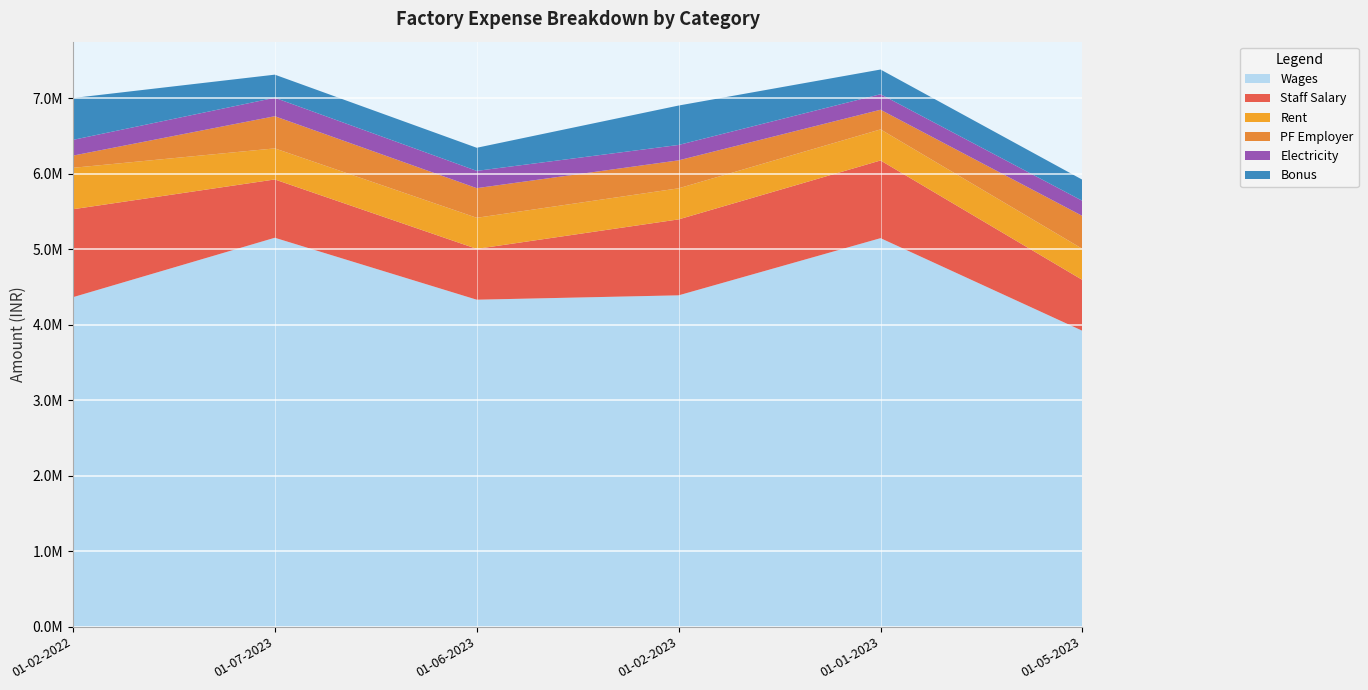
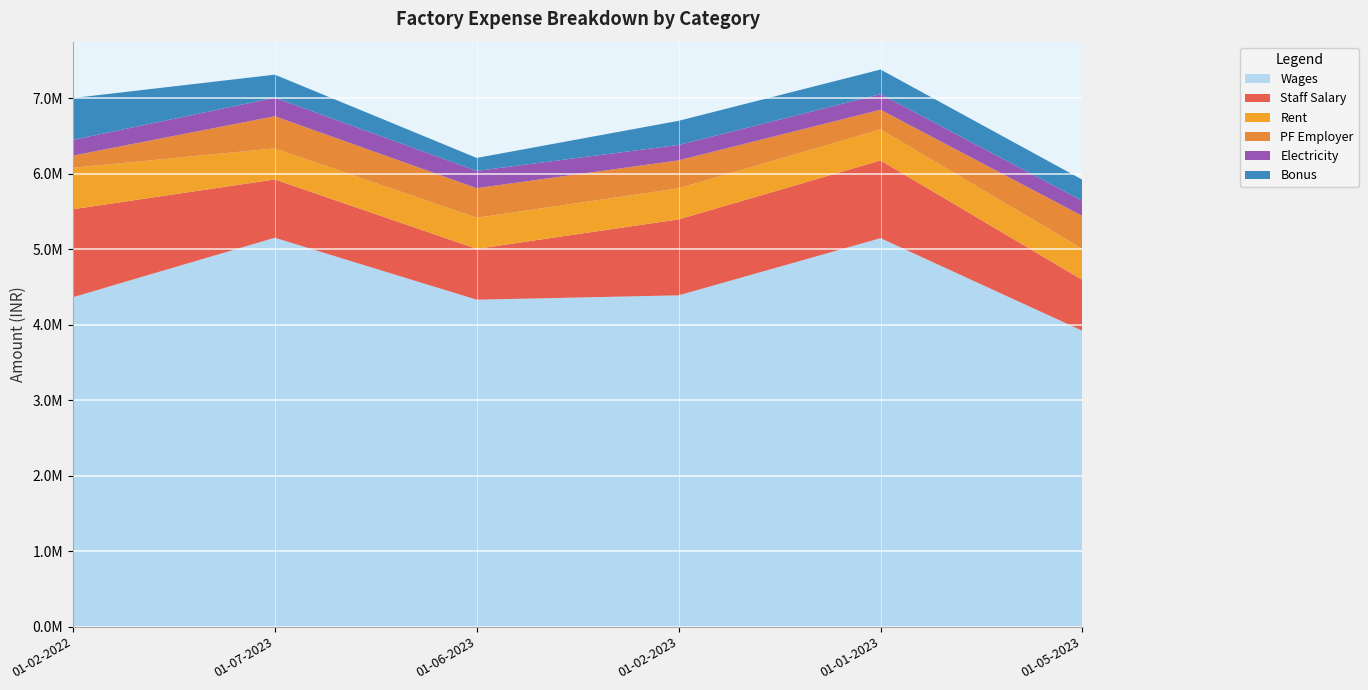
Bonus, 01-06-2023: 300000 -> 200000
Bonus, 01-02-2023: 500000 -> 300000
